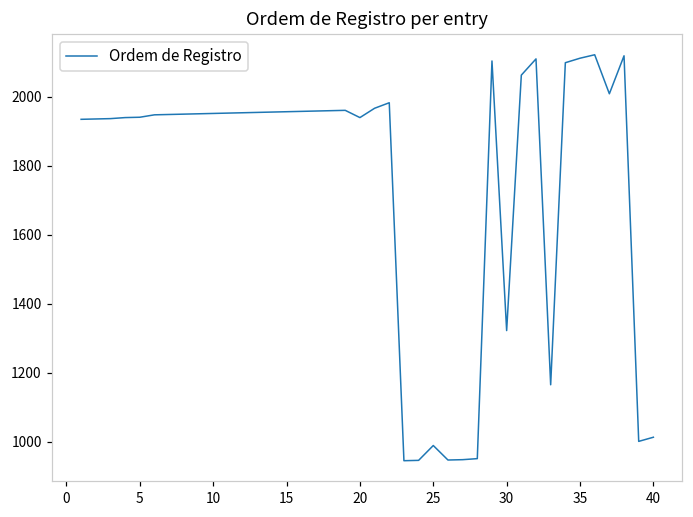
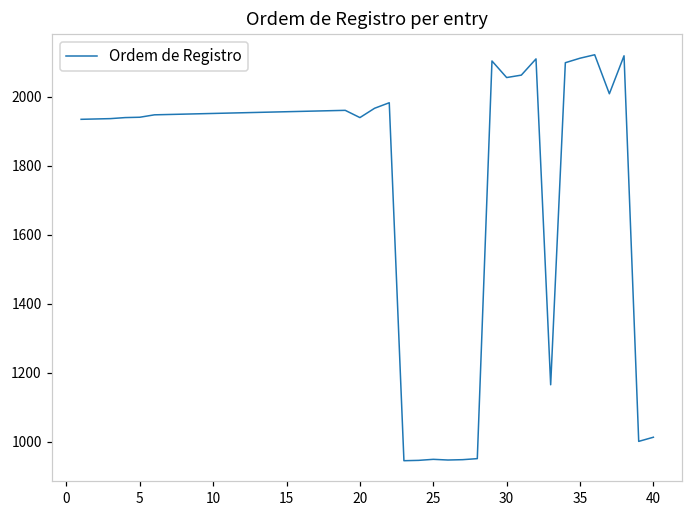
25: 990 -> 950
30: 1320 -> 2060
